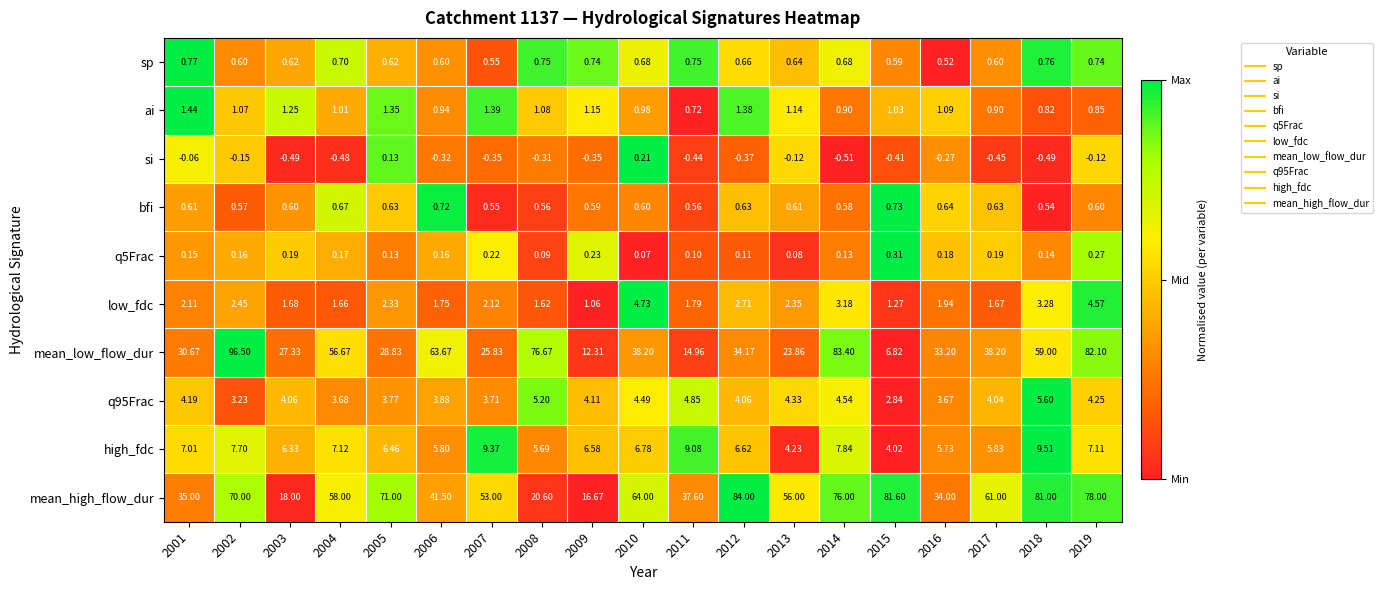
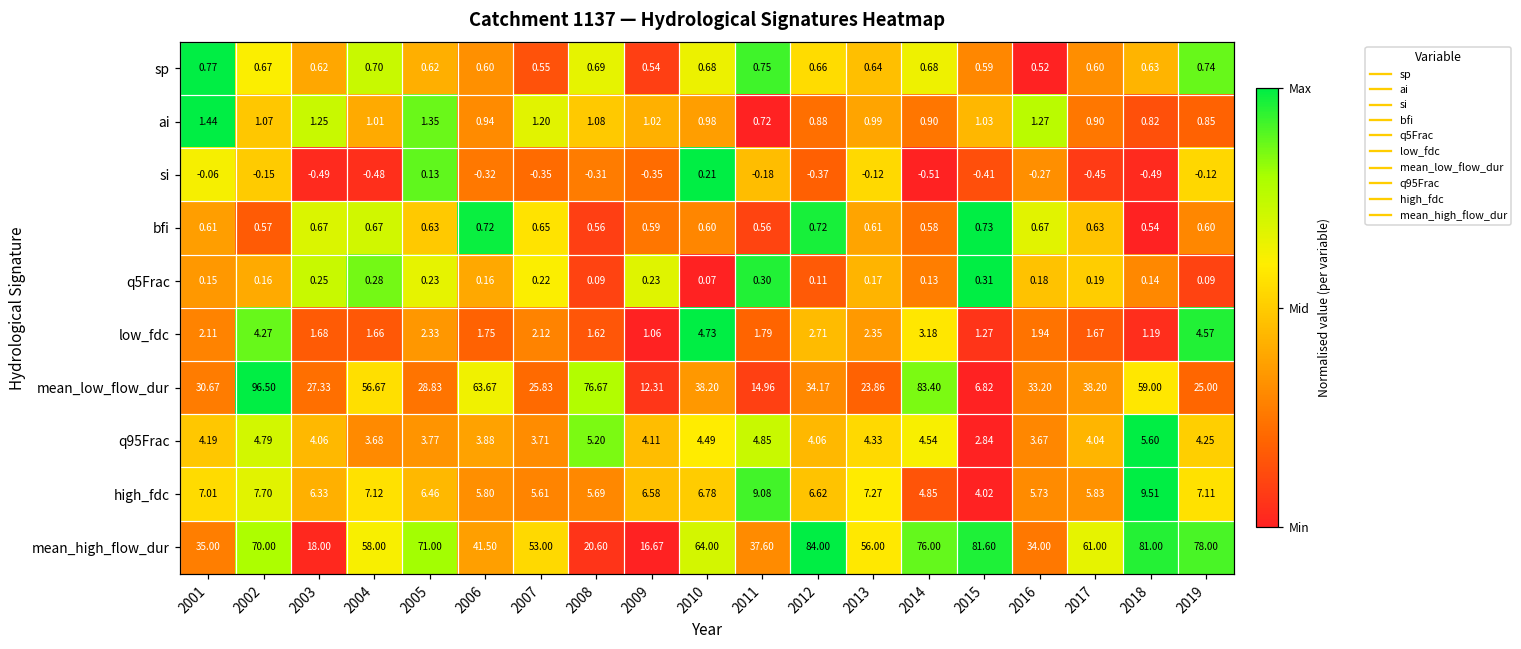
sp, 2002: 0.60 -> 0.67
sp, 2008: 0.75 -> 0.69
sp, 2009: 0.74 -> 0.54
sp, 2018: 0.76 -> 0.63
ai, 2007: 1.39 -> 1.20
ai, 2009: 1.15 -> 1.02
ai, 2012: 1.38 -> 0.88
ai, 2013: 1.14 -> 0.99
ai, 2016: 1.09 -> 1.27
si, 2011: -0.44 -> -0.18
bfi, 2003: 0.60 -> 0.67
bfi, 2007: 0.55 -> 0.65
bfi, 2012: 0.63 -> 0.72
bfi, 2016: 0.64 -> 0.67
q5Frac, 2003: 0.19 -> 0.25
q5Frac, 2004: 0.17 -> 0.28
q5Frac, 2005: 0.13 -> 0.23
q5Frac, 2011: 0.10 -> 0.30
q5Frac, 2013: 0.08 -> 0.17
q5Frac, 2019: 0.27 -> 0.09
low_fdc, 2002: 2.45 -> 4.27
low_fdc, 2018: 3.28 -> 1.19
mean_low_flow_dur, 2019: 82.10 -> 25.00
q95Frac, 2002: 3.23 -> 4.79
high_fdc, 2007: 9.37 -> 5.61
high_fdc, 2013: 4.23 -> 7.27
high_fdc, 2014: 7.84 -> 4.85
